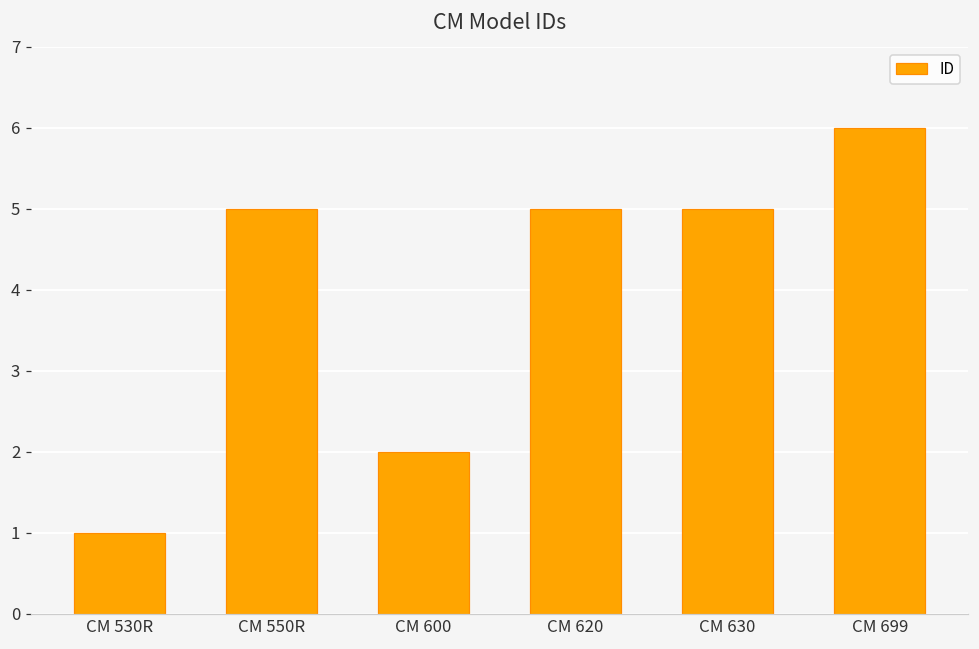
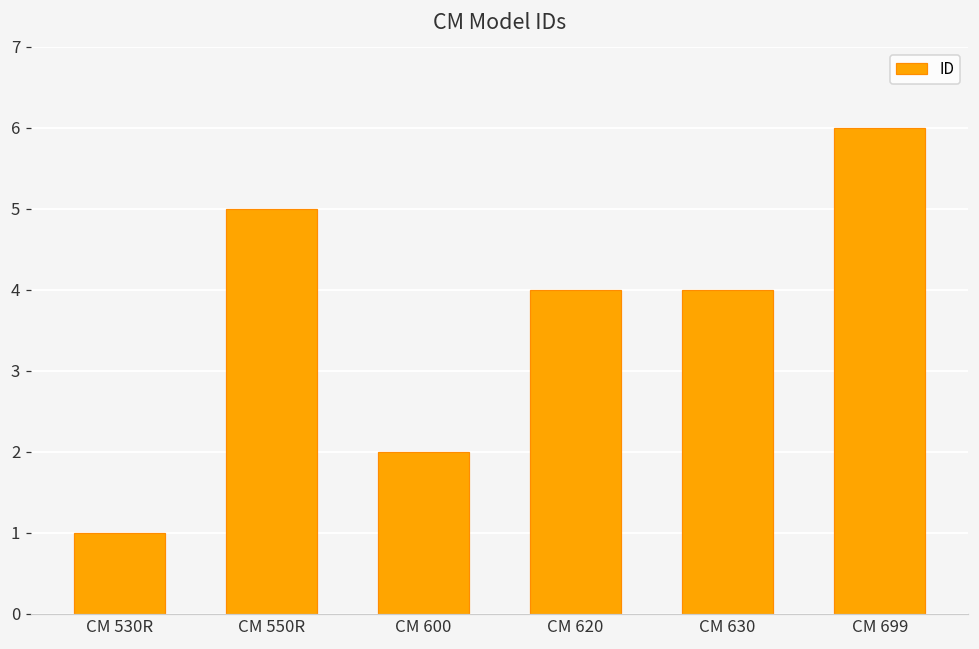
CM 620: 5 -> 4
CM 630: 5 -> 4
